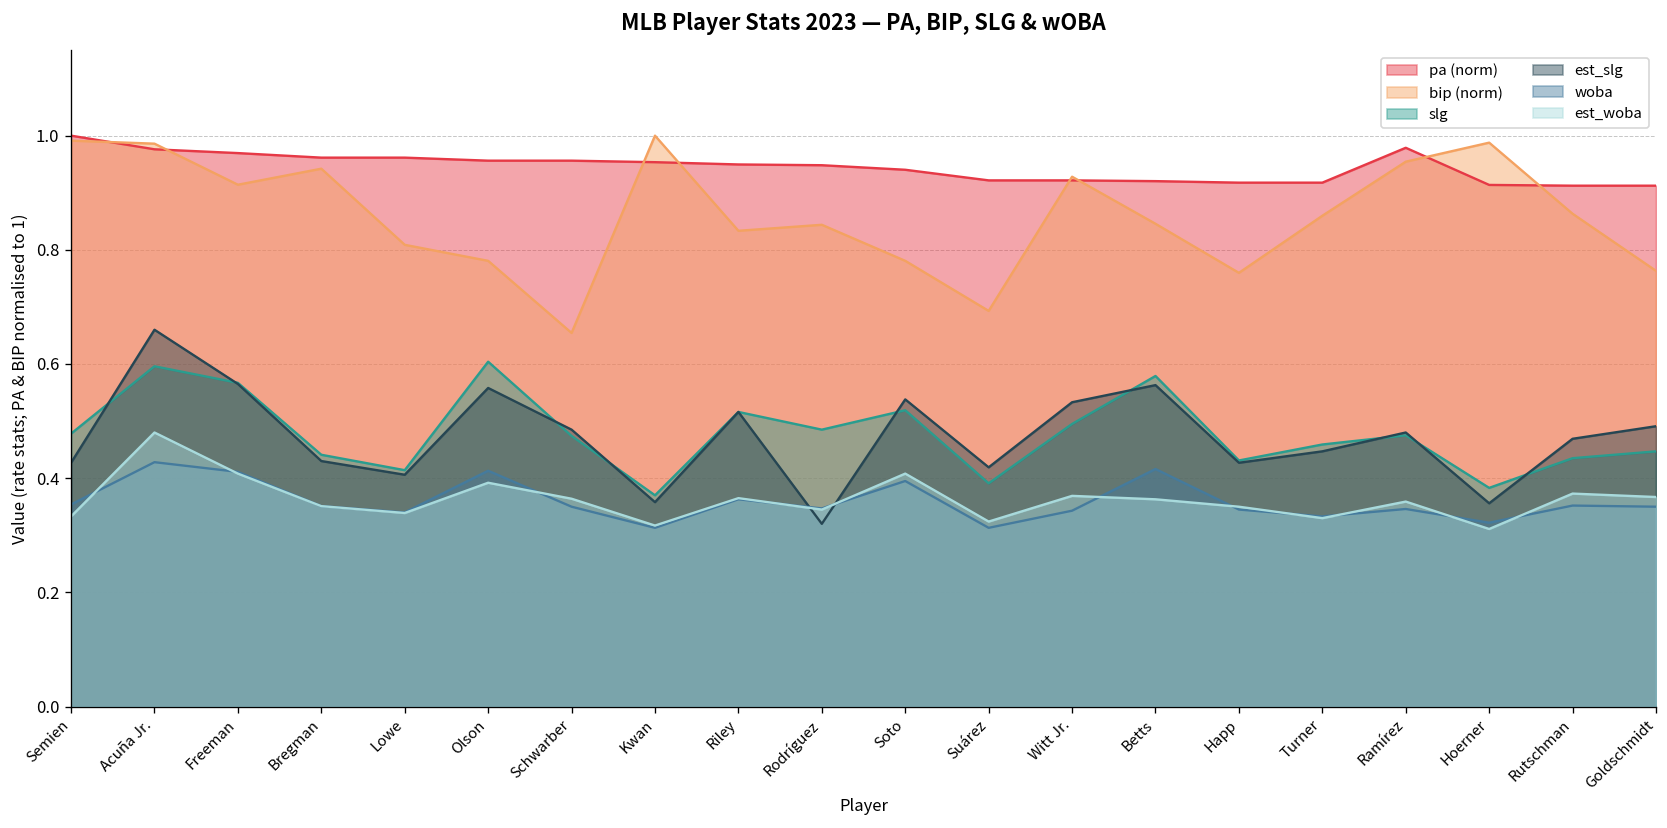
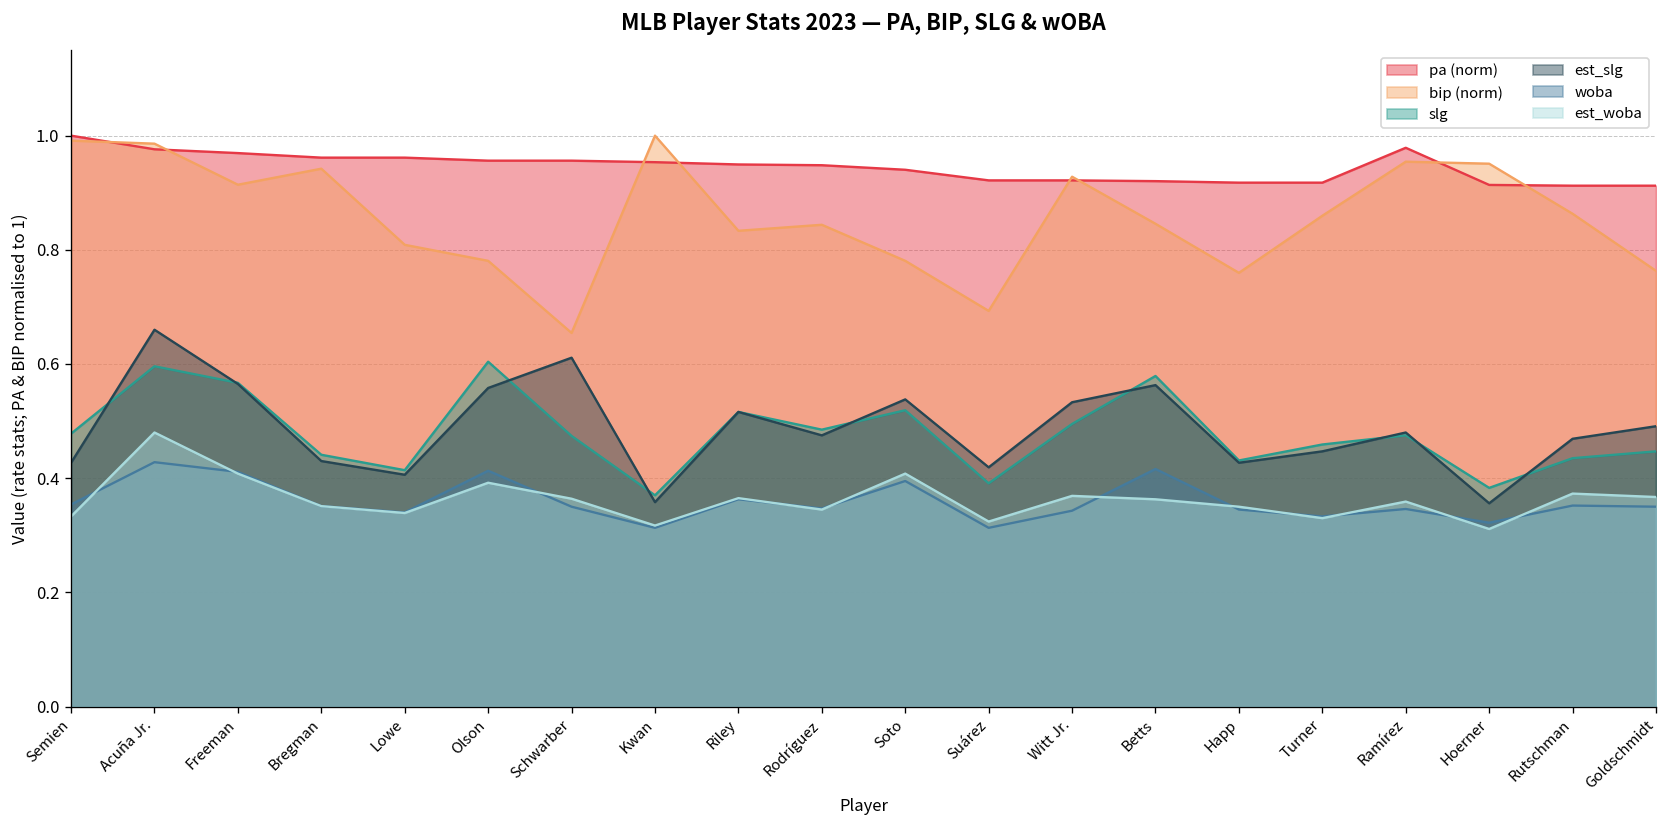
est_slg, Schwarber: 0.49 -> 0.61
est_slg, Rodríguez: 0.32 -> 0.48
bip (norm), Hoerner: 0.99 -> 0.95
